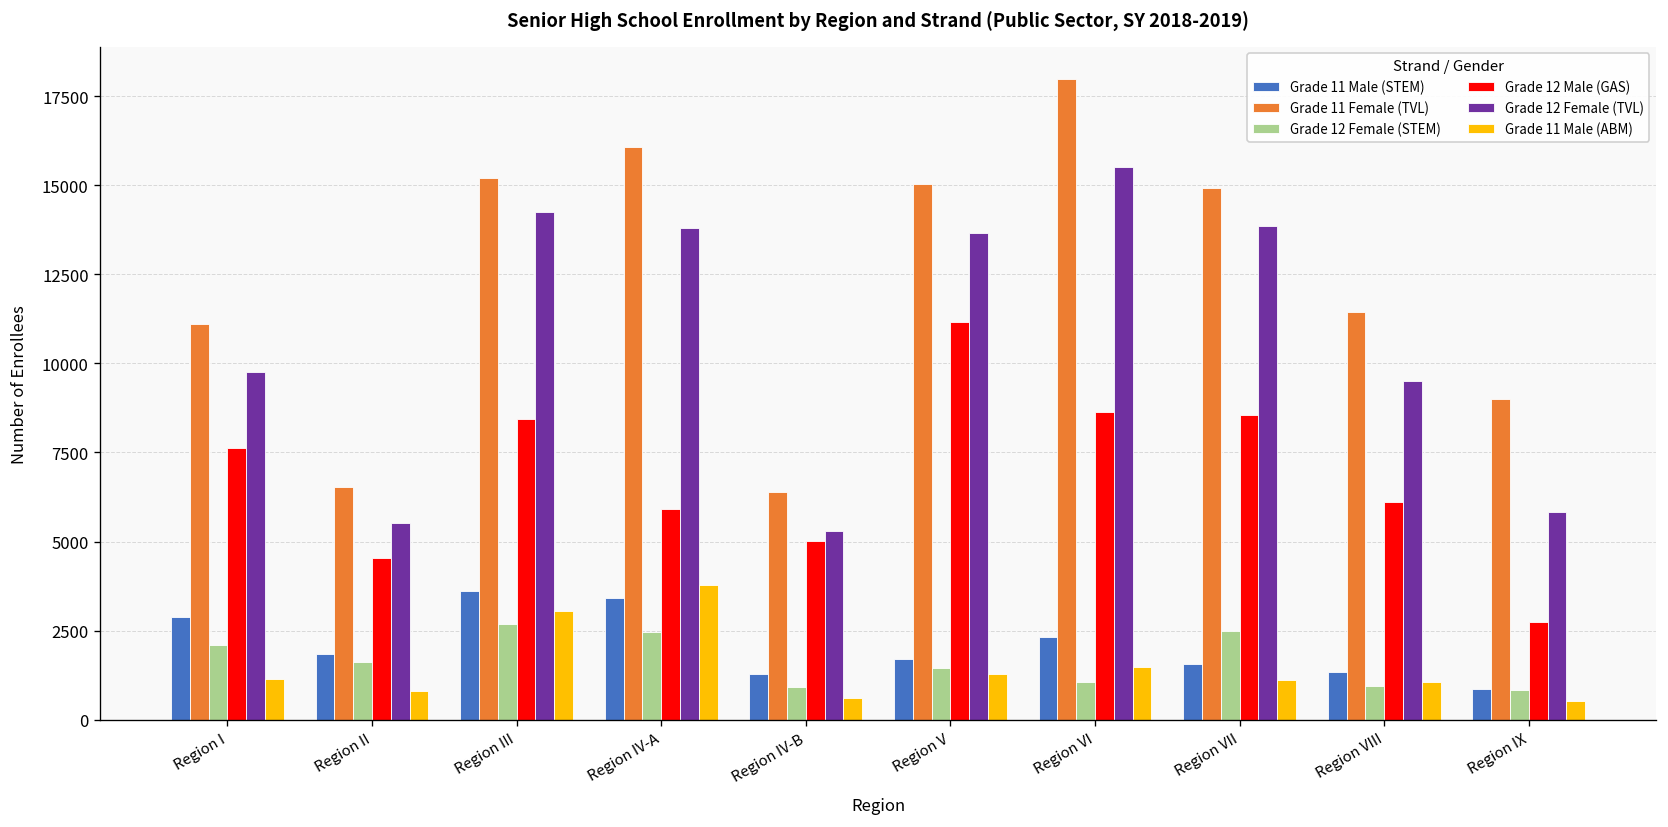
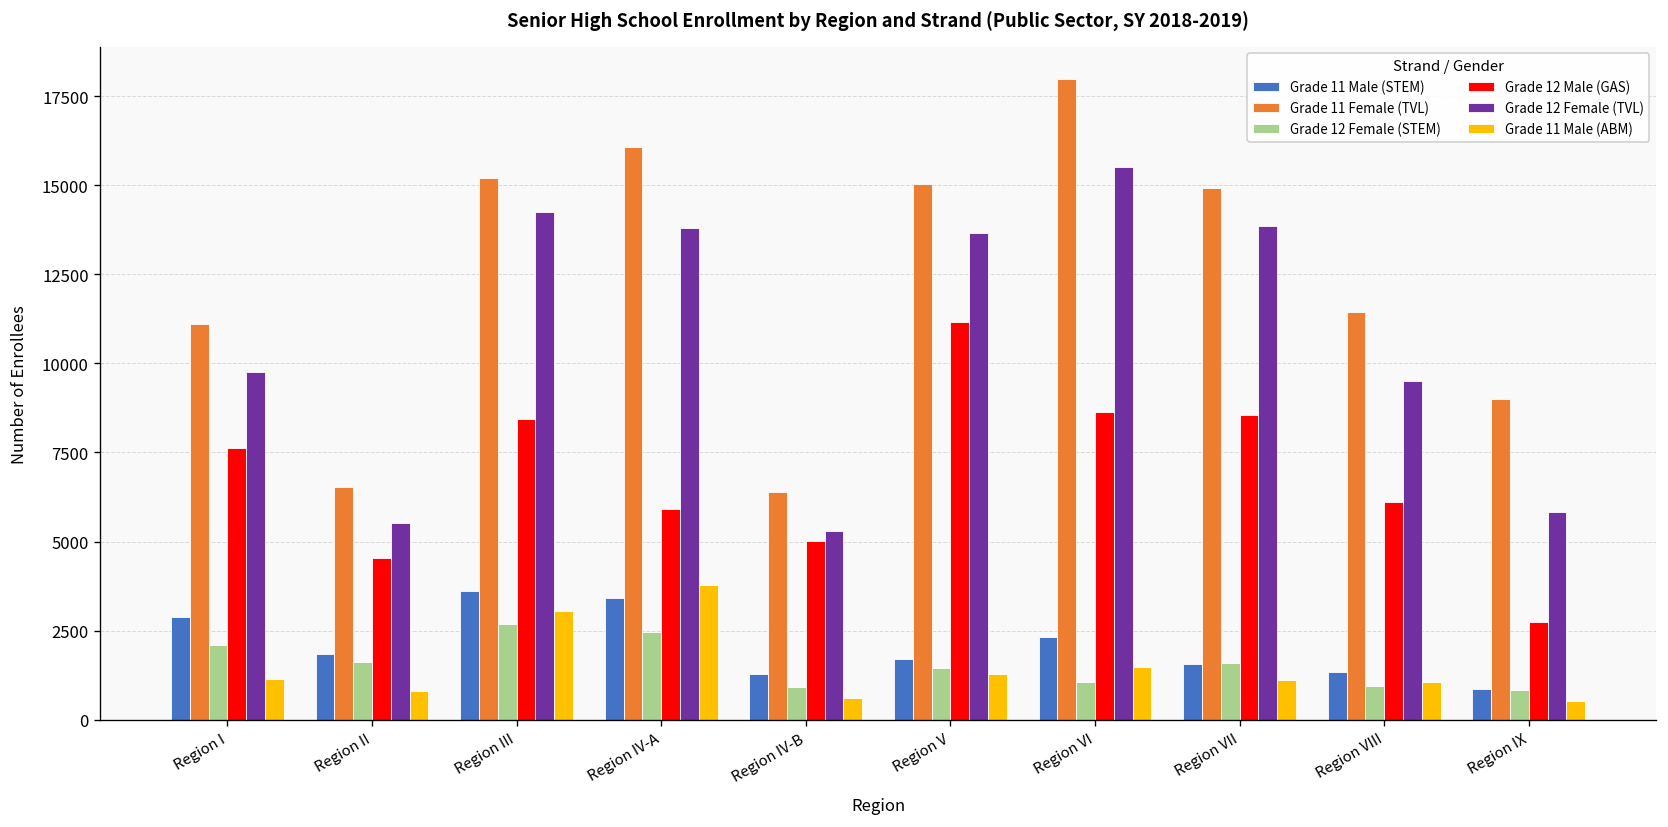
Grade 12 Female (STEM), Region VII: 2500 -> 1600
